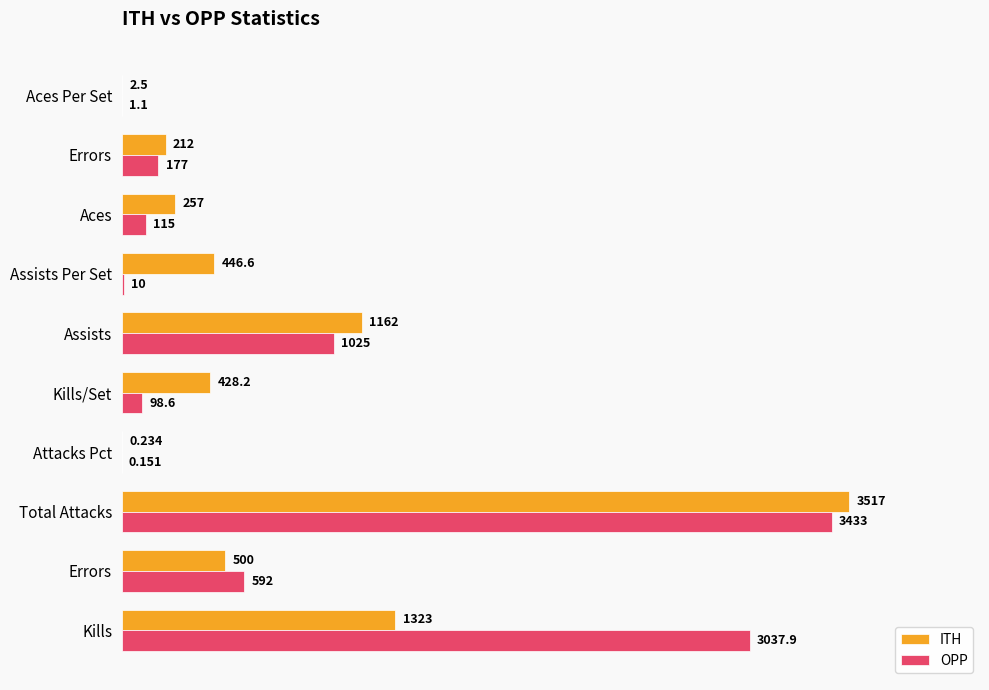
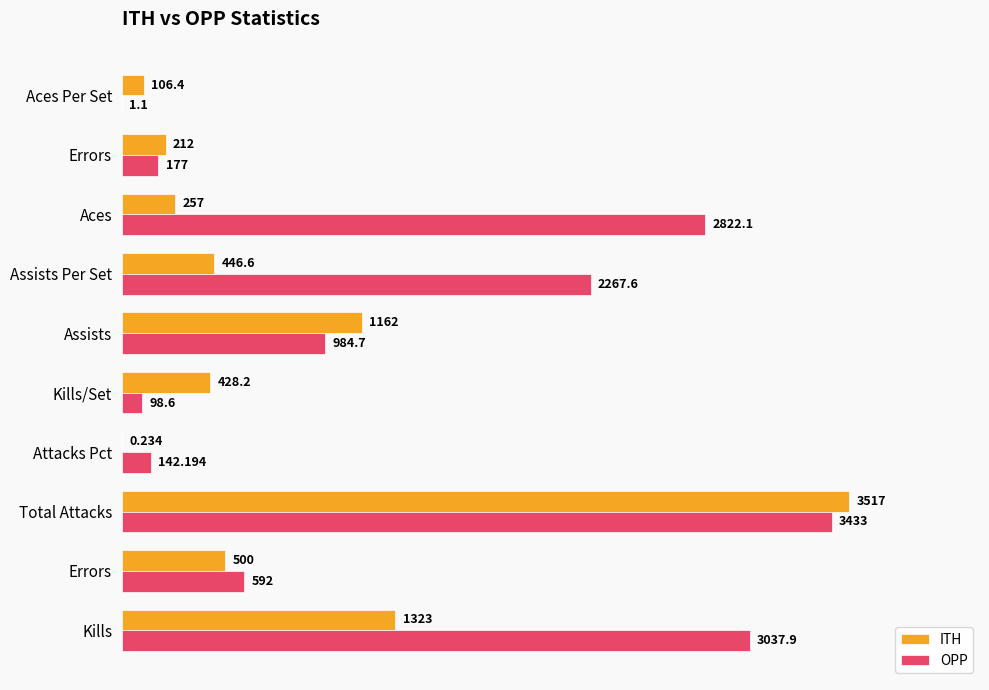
ITH, Aces Per Set: 2.5 -> 106.4
OPP, Aces: 115 -> 2822.1
OPP, Assists Per Set: 10 -> 2267.6
OPP, Assists: 1025 -> 984.7
OPP, Attacks Pct: 0.151 -> 142.194
